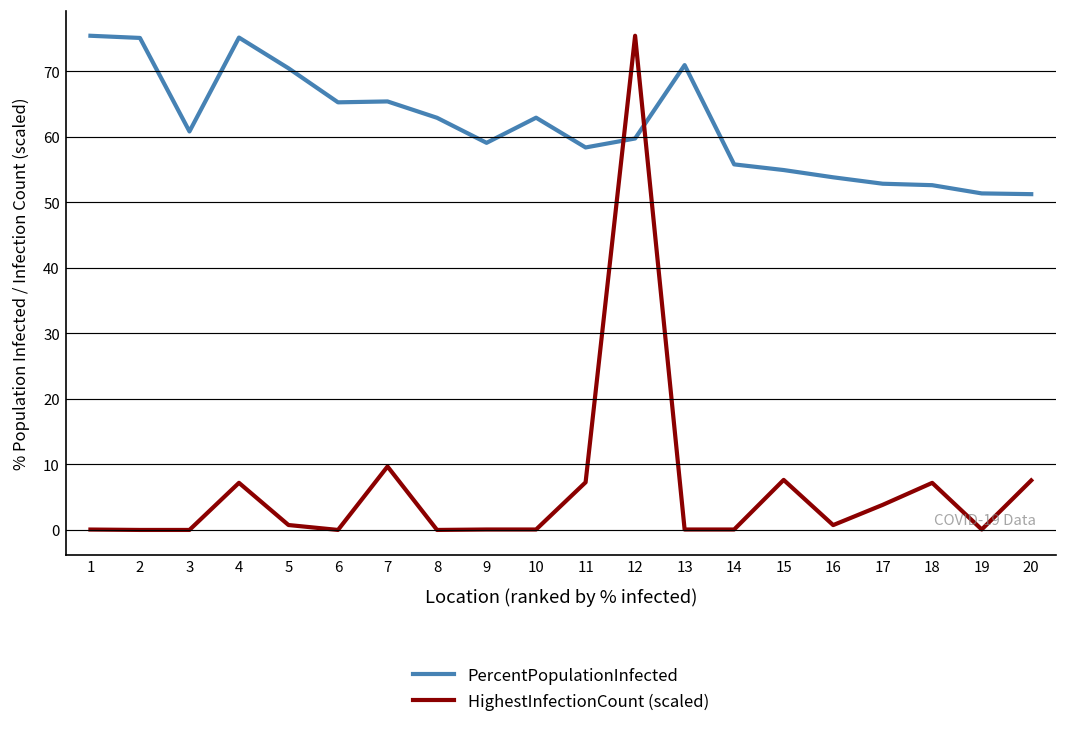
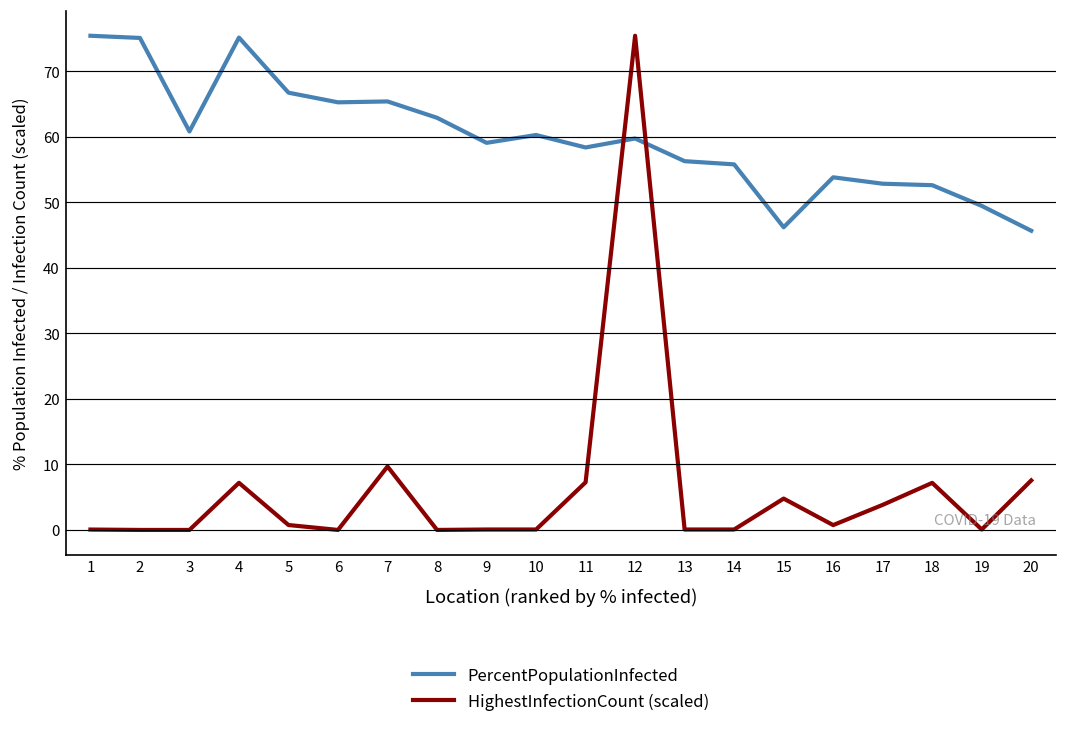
PercentPopulationInfected, 5: 70 -> 67
PercentPopulationInfected, 10: 63 -> 60
PercentPopulationInfected, 13: 71 -> 56
PercentPopulationInfected, 15: 55 -> 46
HighestInfectionCount (scaled), 15: 8 -> 5
PercentPopulationInfected, 19: 51 -> 49
PercentPopulationInfected, 20: 51 -> 46
